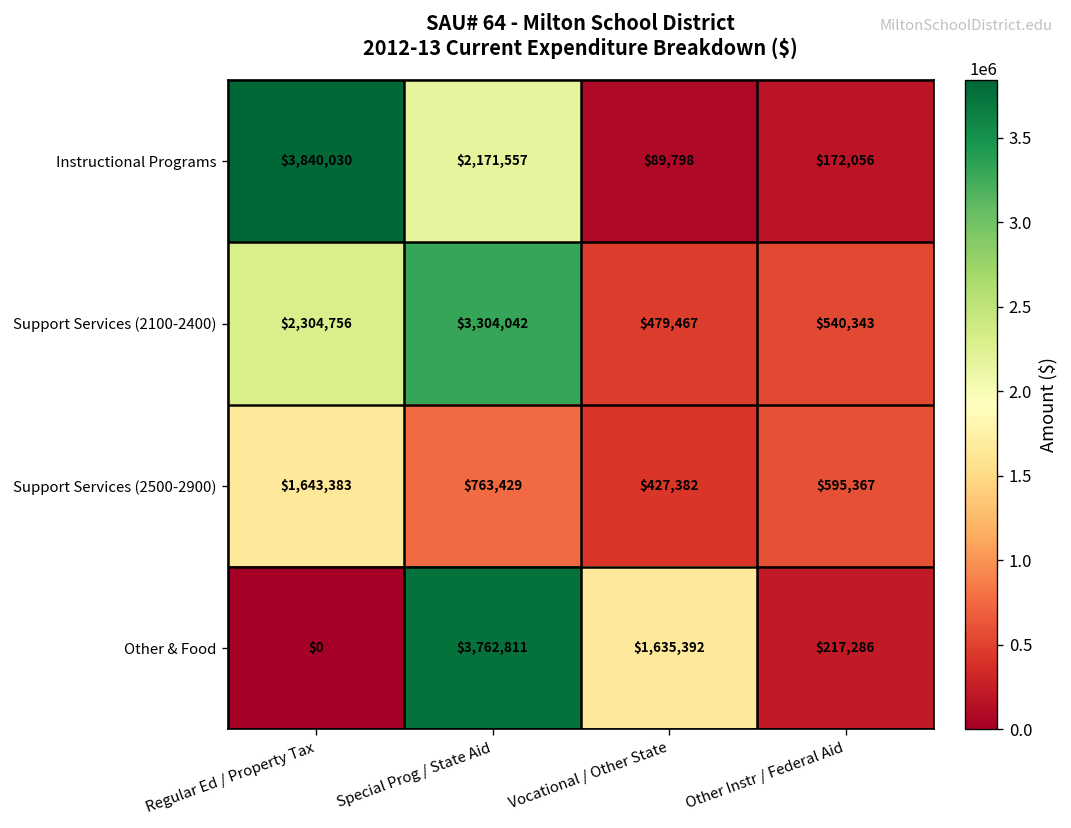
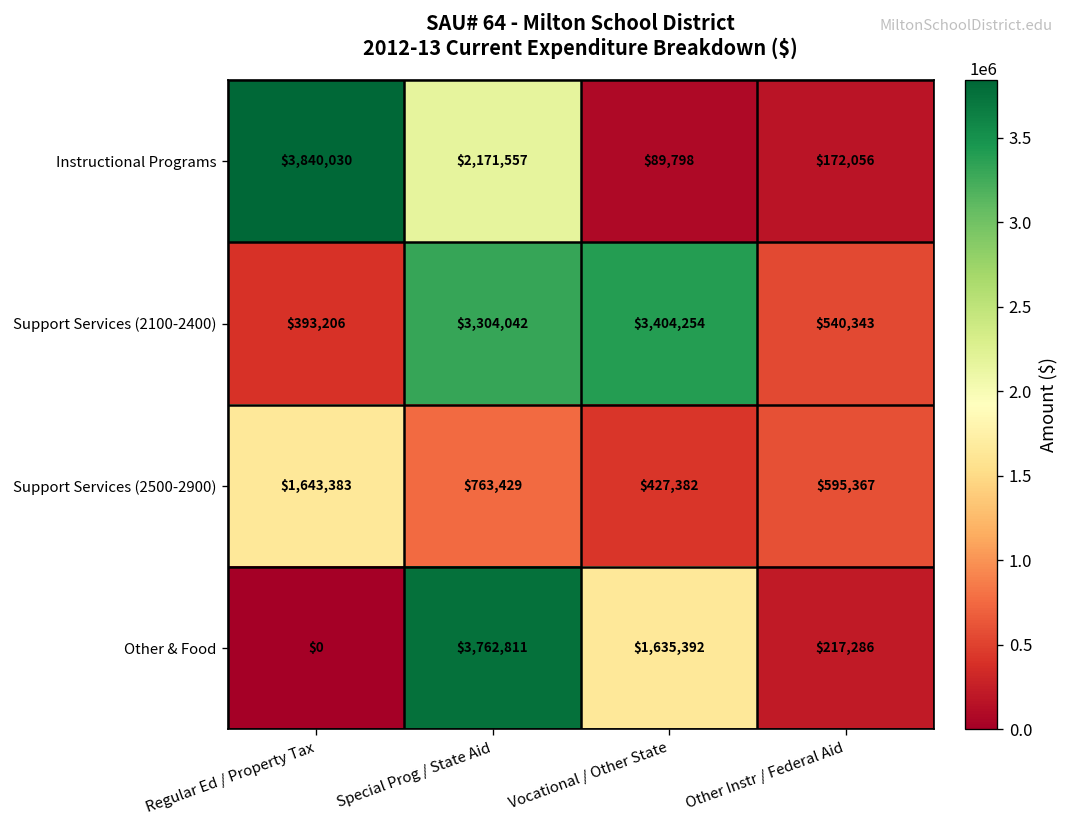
Support Services (2100-2400), Regular Ed / Property Tax: $2,304,756 -> $393,206
Support Services (2100-2400), Vocational / Other State: $479,467 -> $3,404,254
